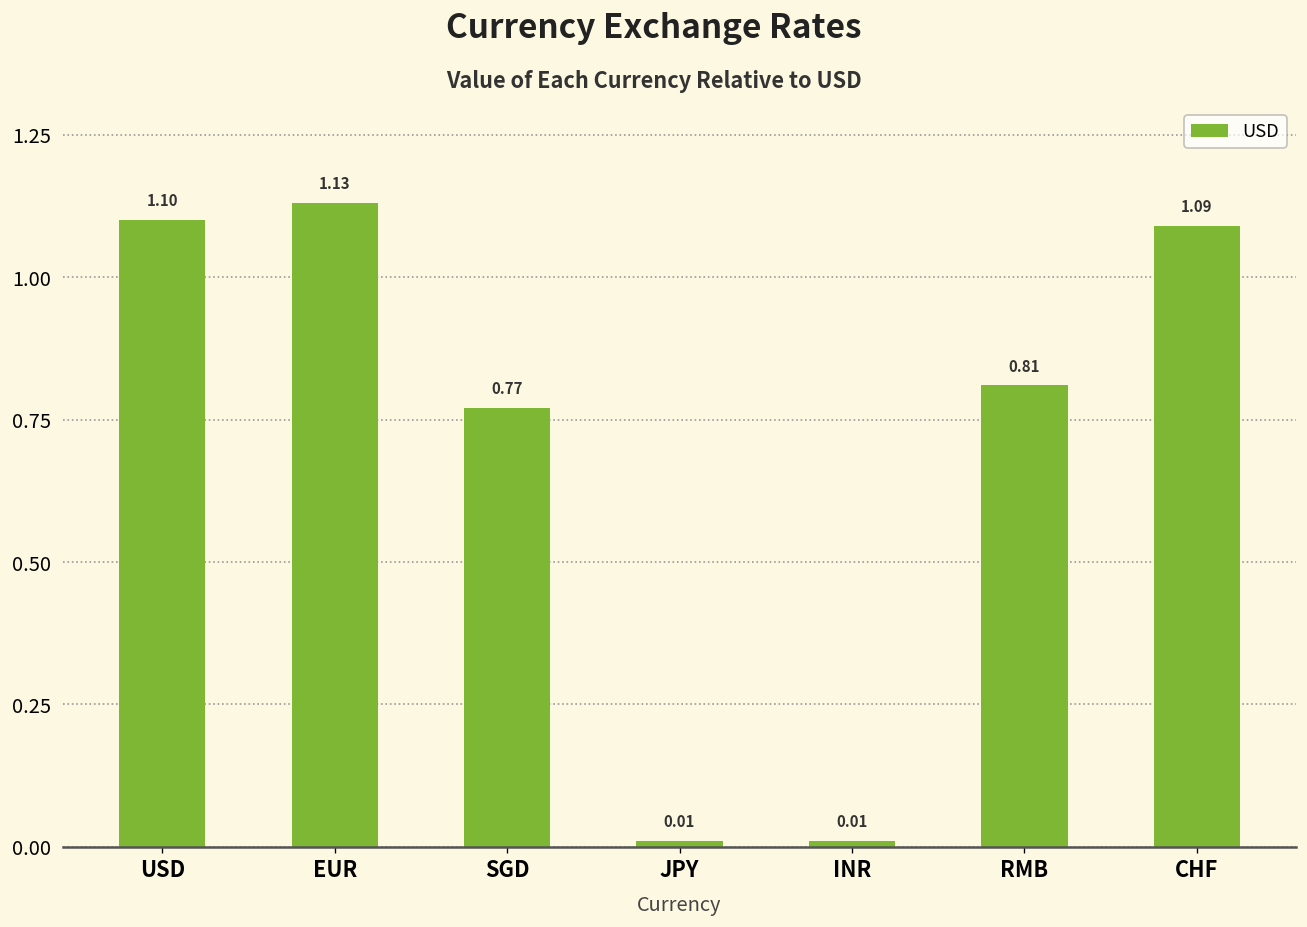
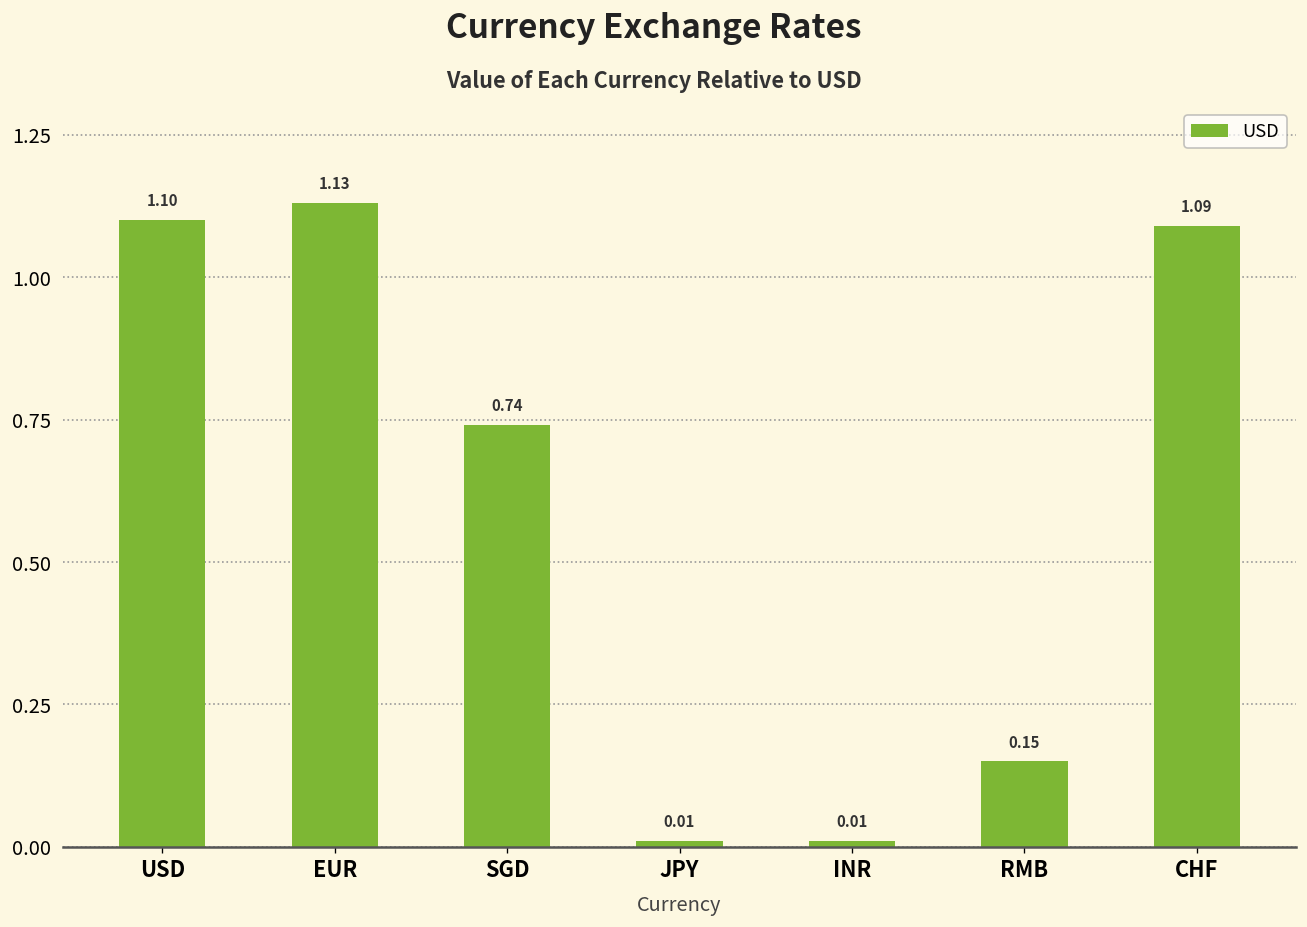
SGD: 0.77 -> 0.74
RMB: 0.81 -> 0.15
